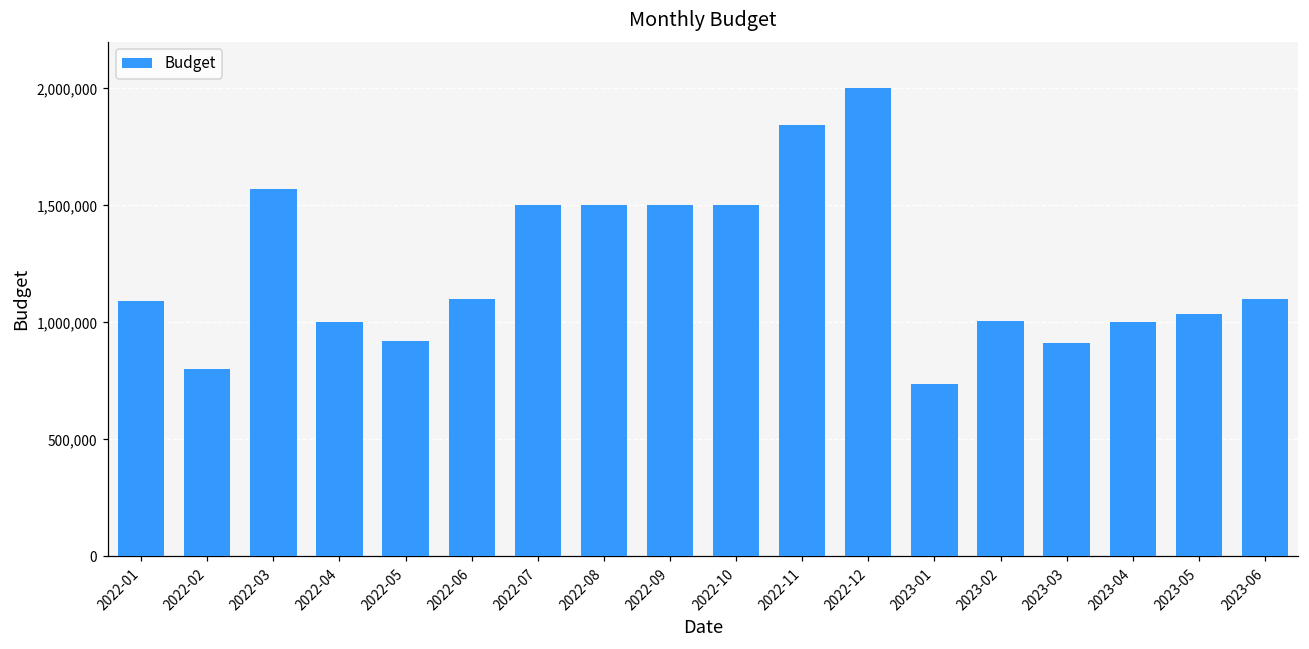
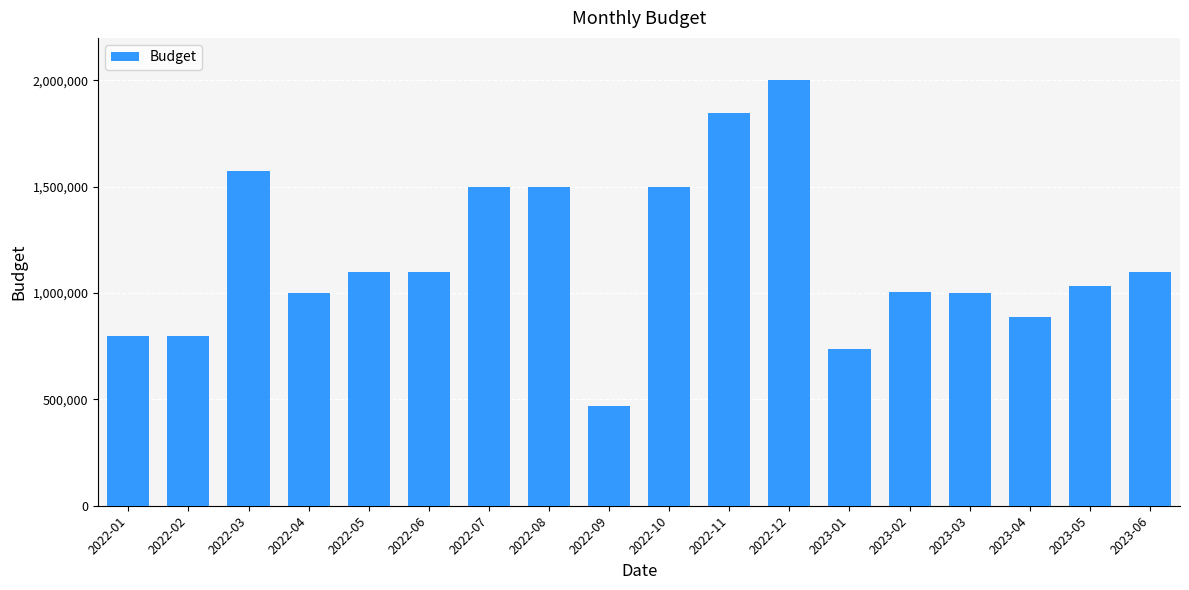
2022-01: 1,090,000 -> 800,000
2022-05: 920,000 -> 1,100,000
2022-09: 1,500,000 -> 470,000
2023-03: 910,000 -> 1,000,000
2023-04: 1,000,000 -> 890,000
